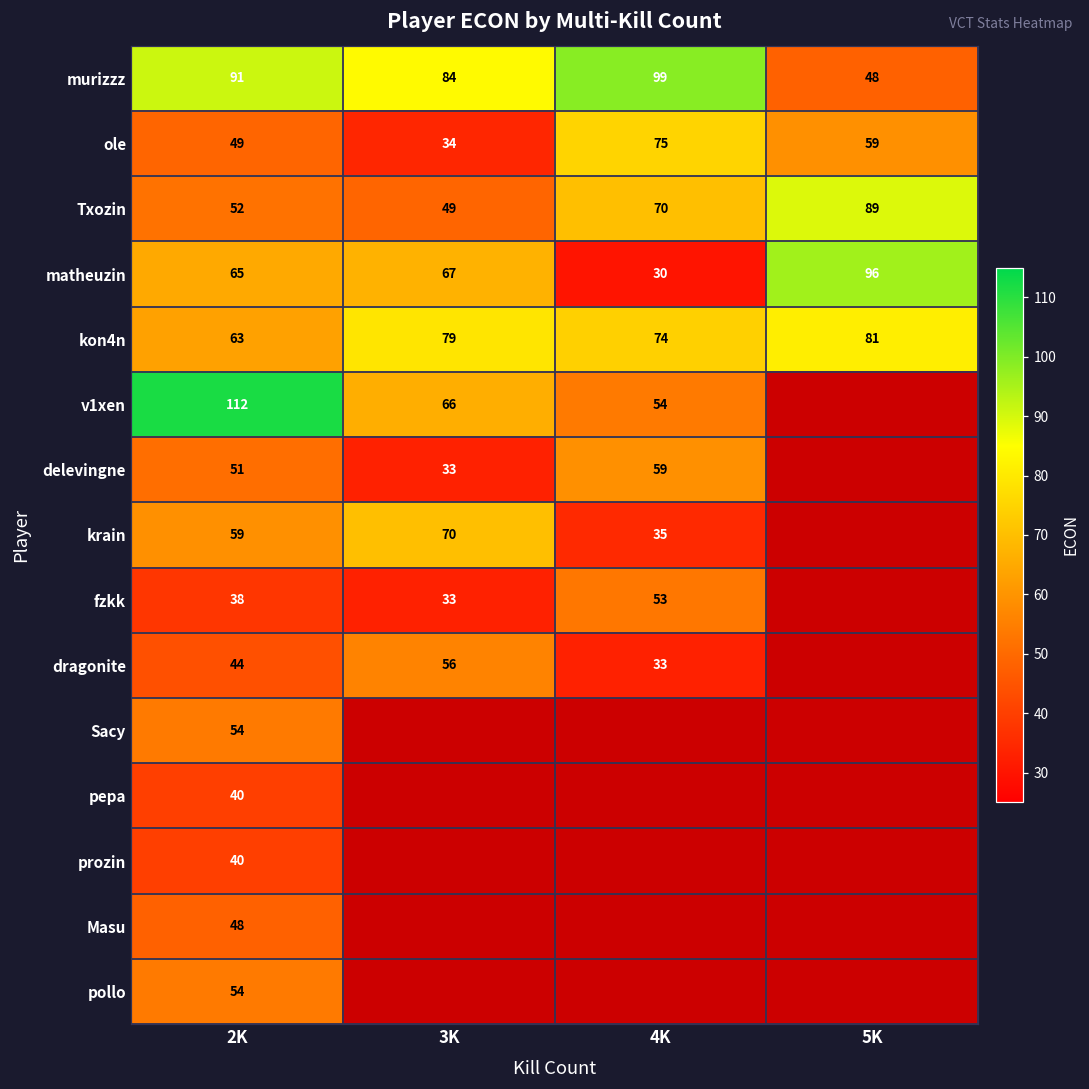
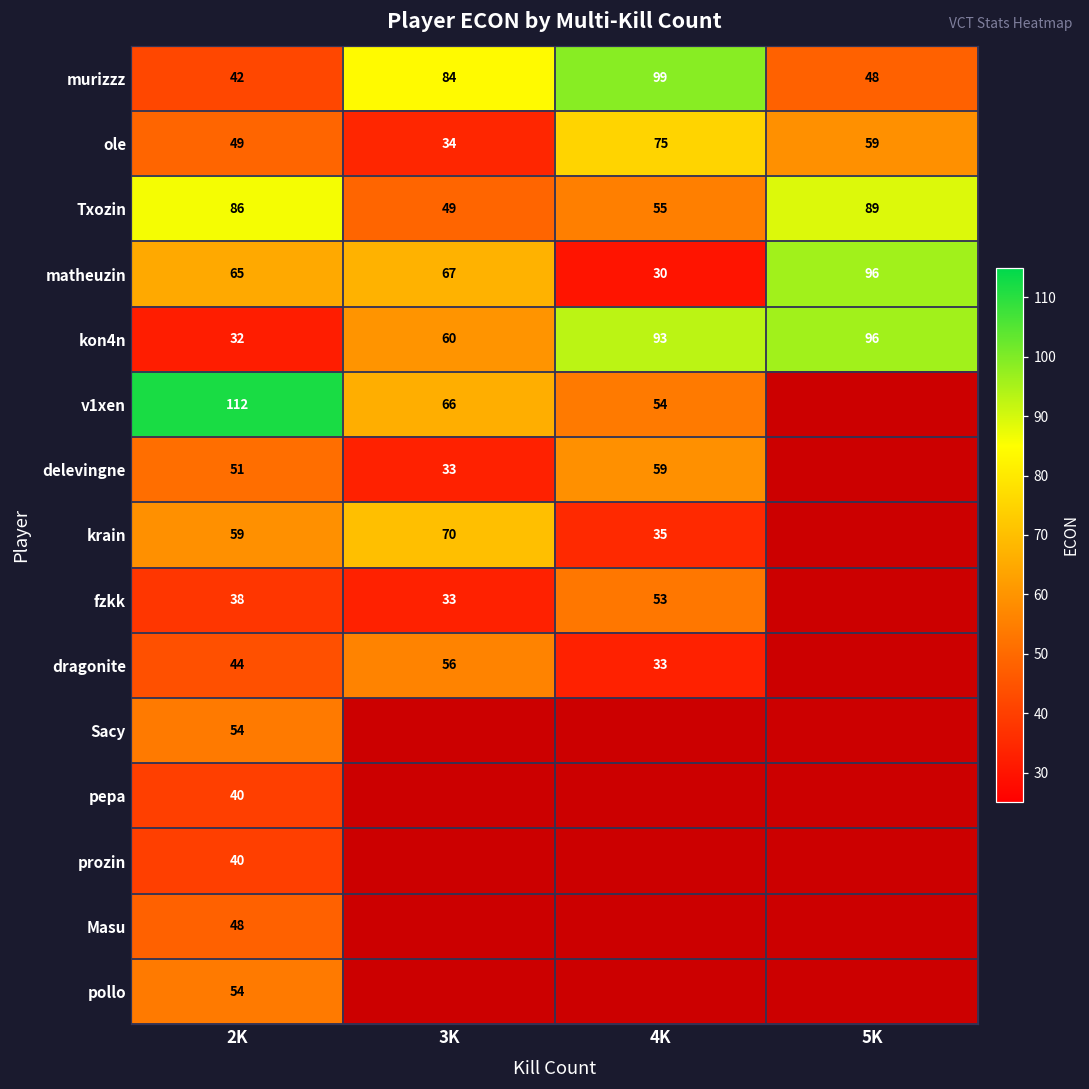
murizzz, 2K: 91 -> 42
Txozin, 2K: 52 -> 86
Txozin, 4K: 70 -> 55
kon4n, 2K: 63 -> 32
kon4n, 3K: 79 -> 60
kon4n, 4K: 74 -> 93
kon4n, 5K: 81 -> 96
